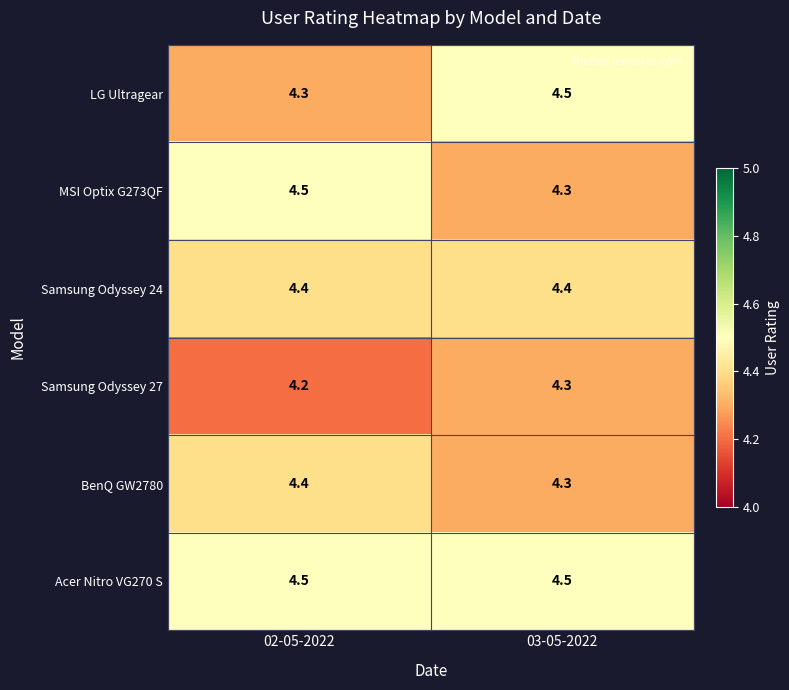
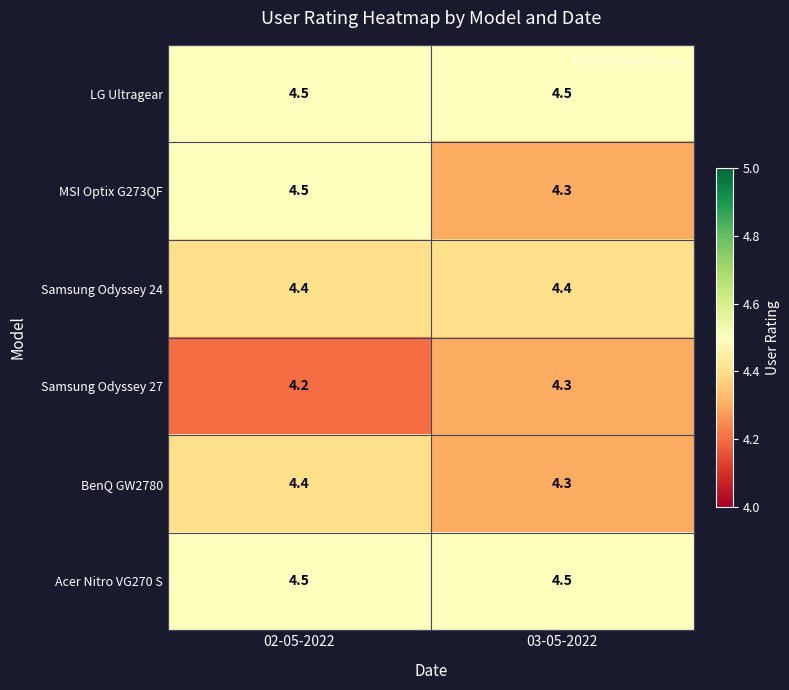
LG Ultragear, 02-05-2022: 4.3 -> 4.5
